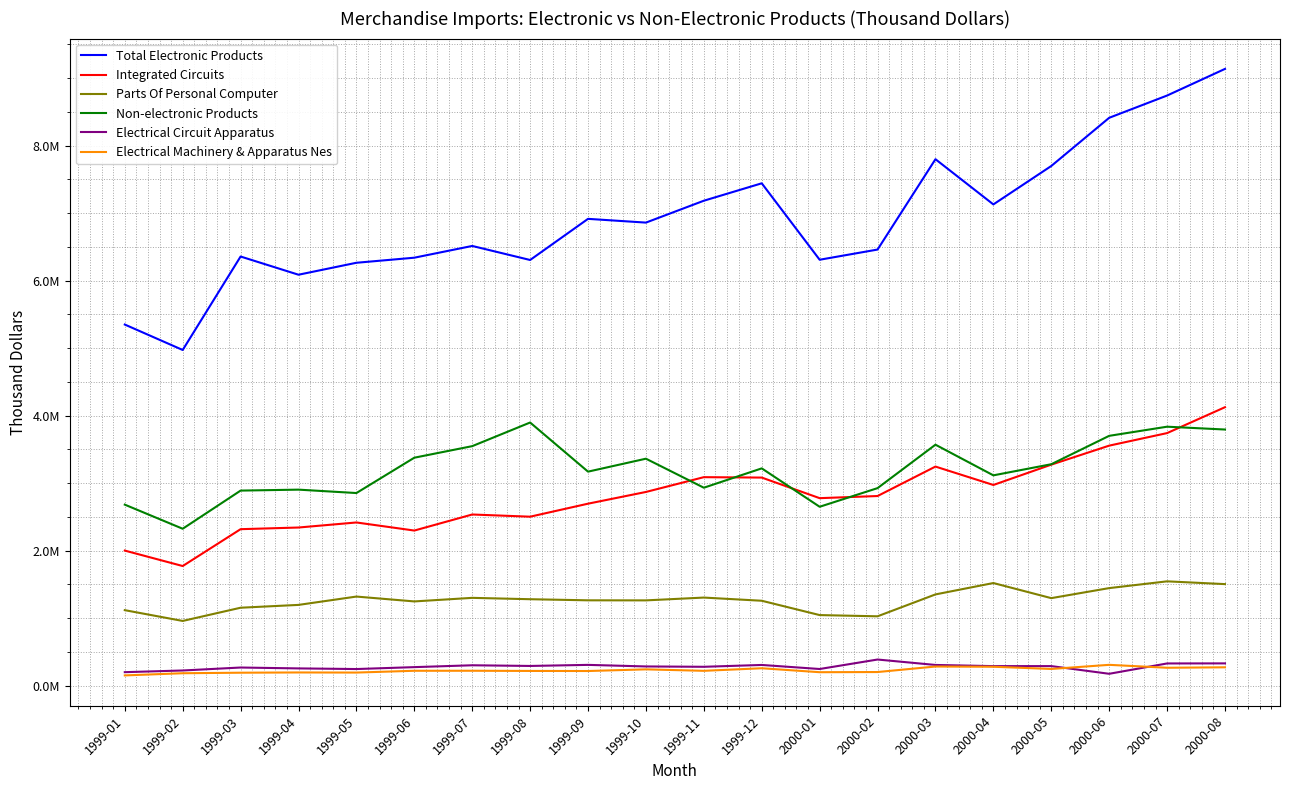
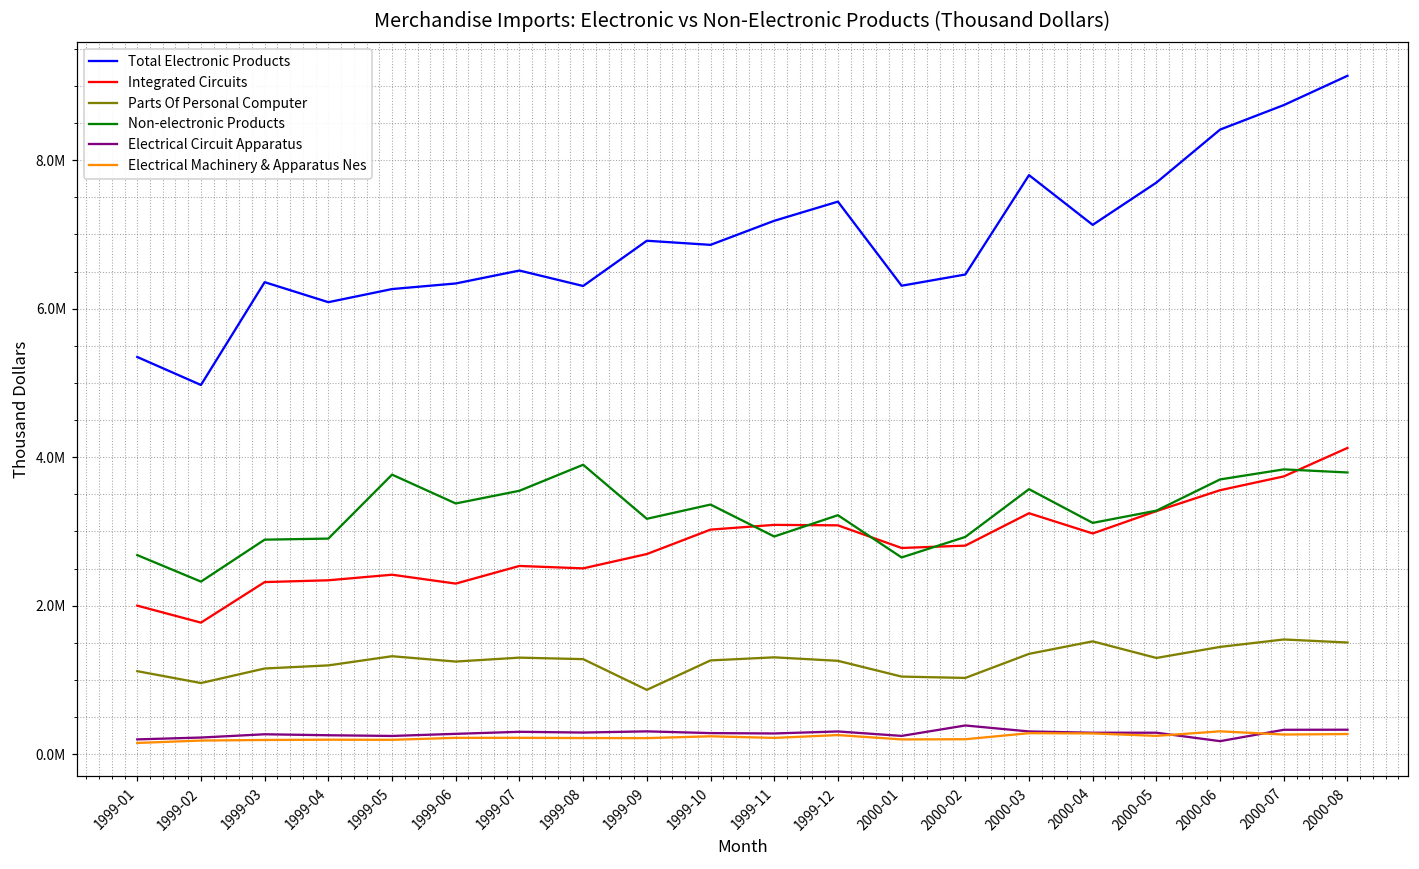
Non-electronic Products, 1999-05: 2900000 -> 3800000
Parts Of Personal Computer, 1999-09: 1300000 -> 900000
Integrated Circuits, 1999-10: 2900000 -> 3000000
